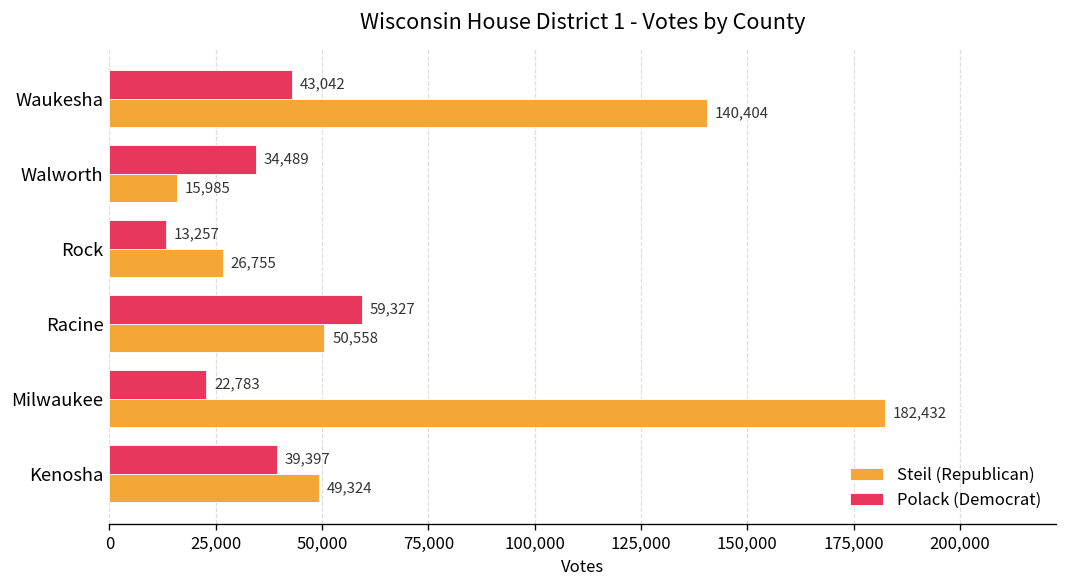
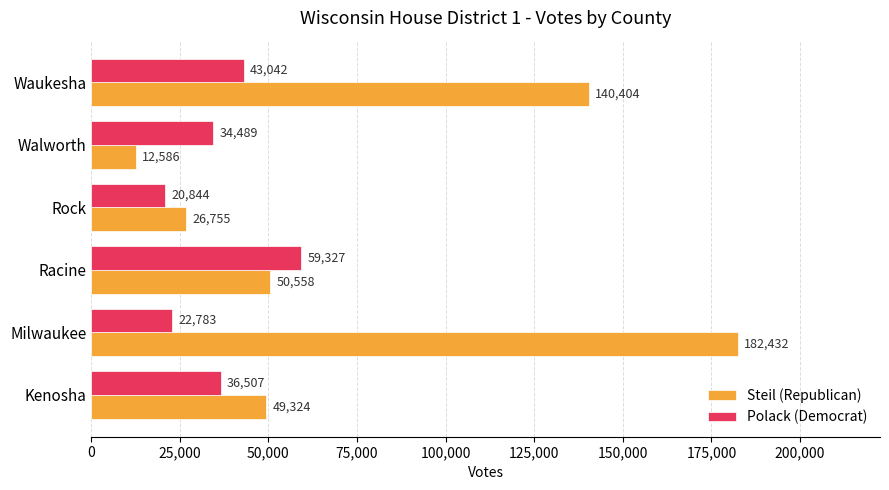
Steil (Republican), Walworth: 15,985 -> 12,586
Polack (Democrat), Rock: 13,257 -> 20,844
Polack (Democrat), Kenosha: 39,397 -> 36,507
